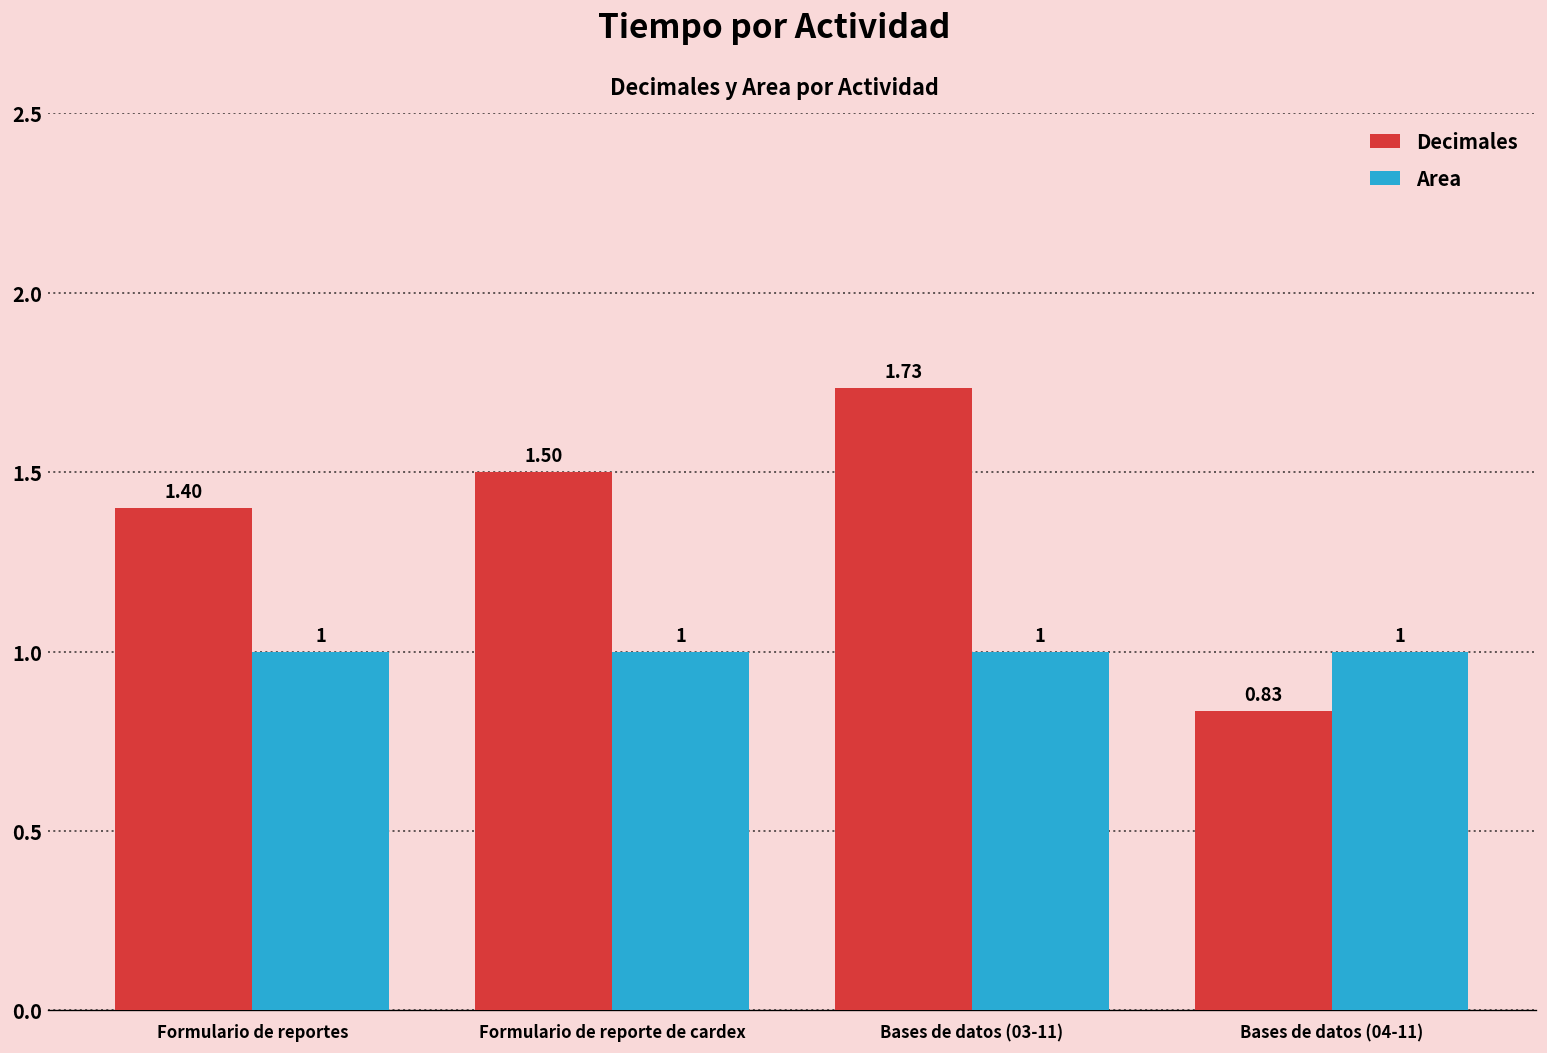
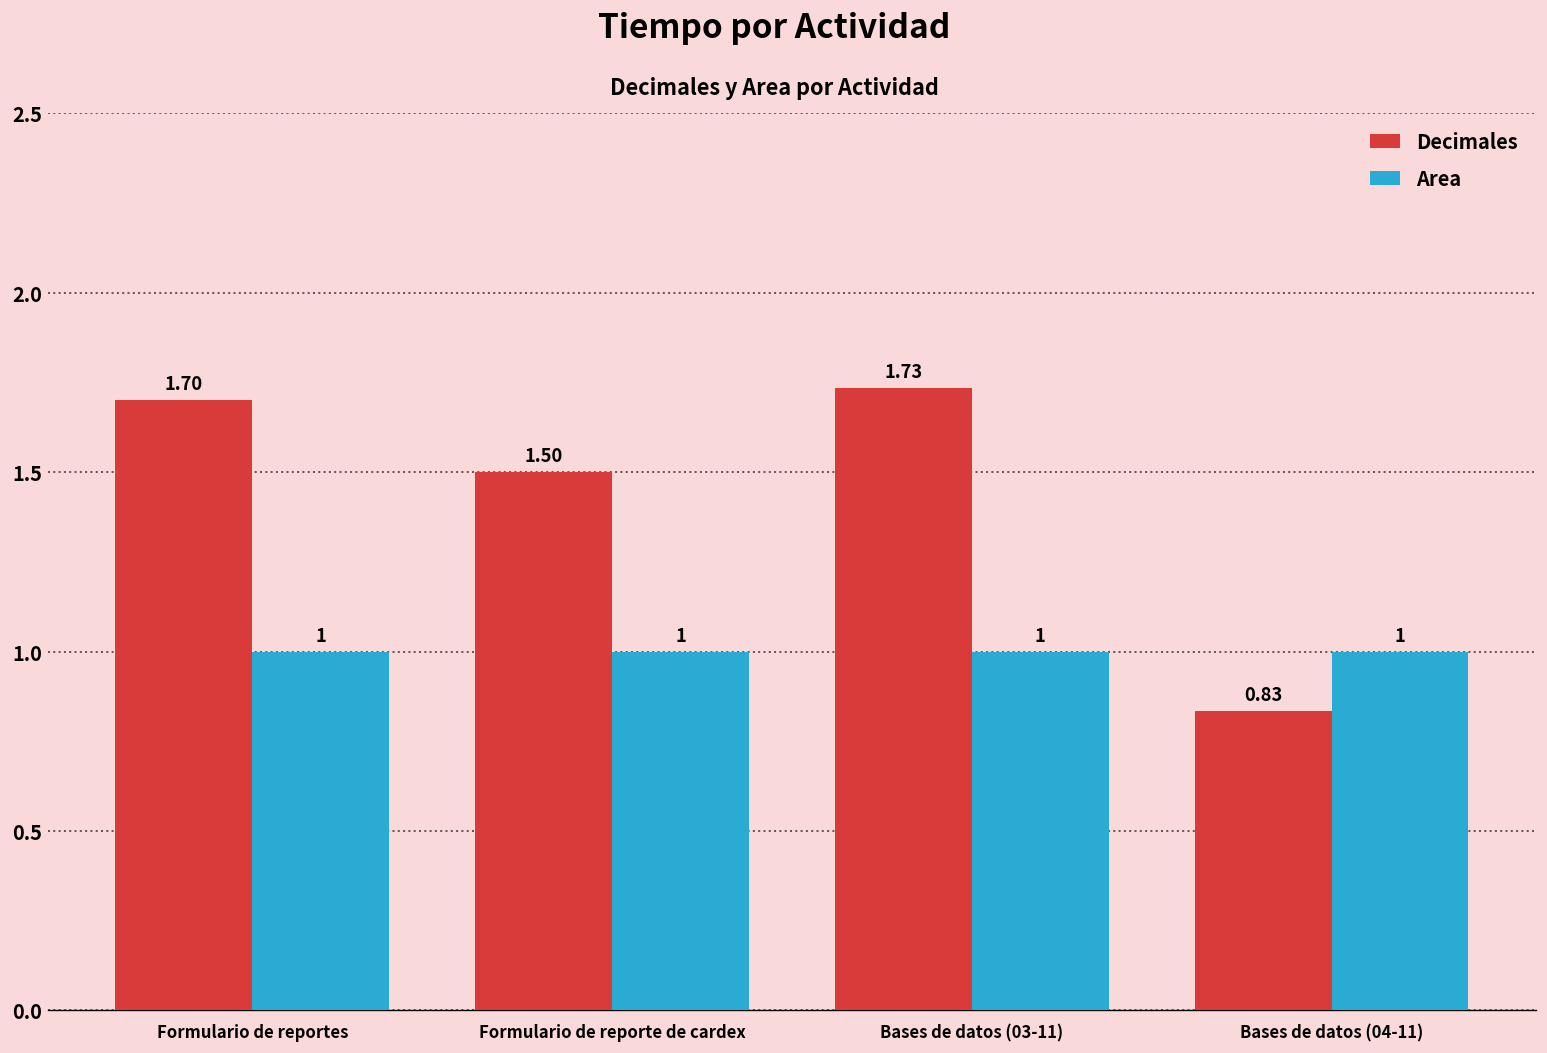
Decimales, Formulario de reportes: 1.40 -> 1.70
